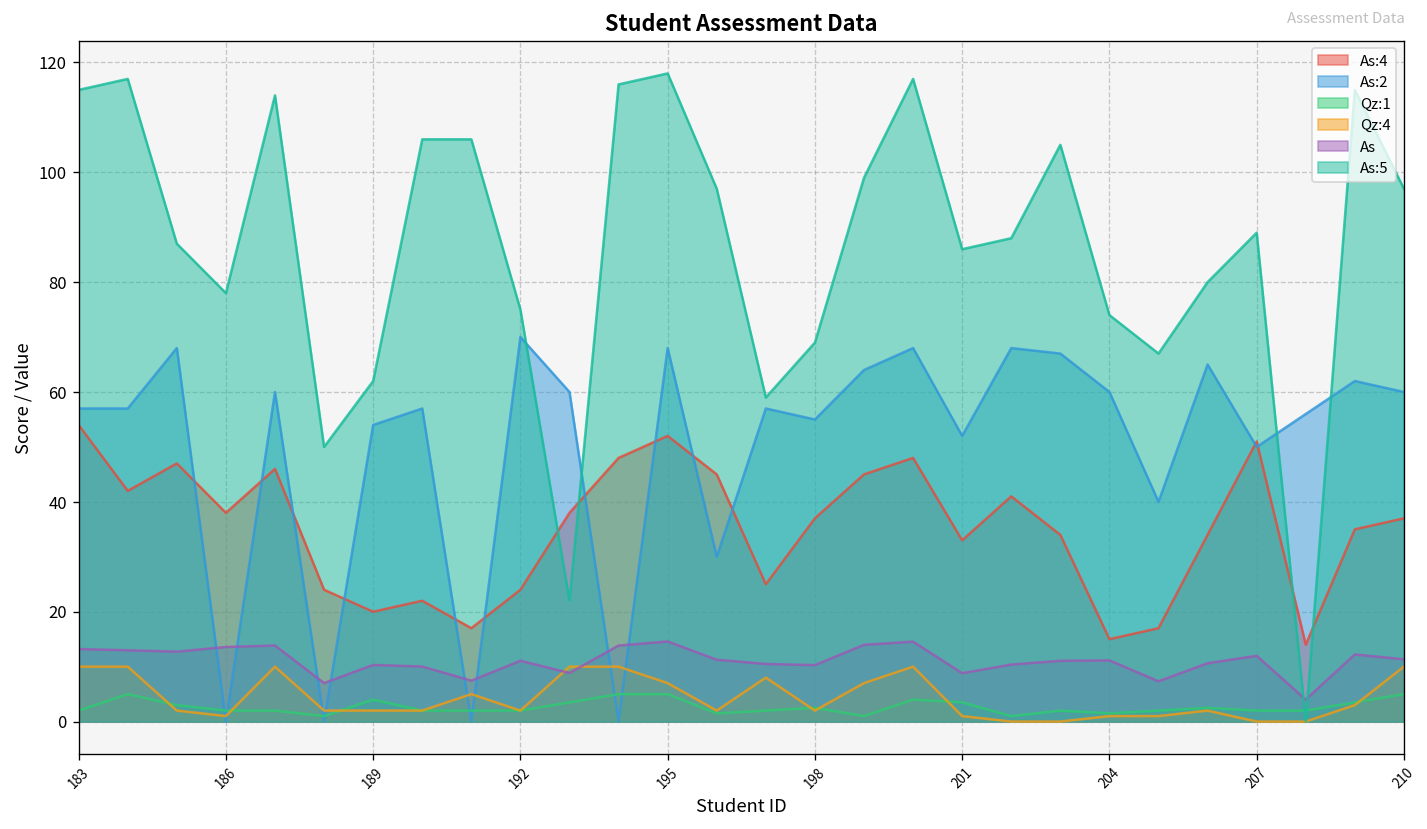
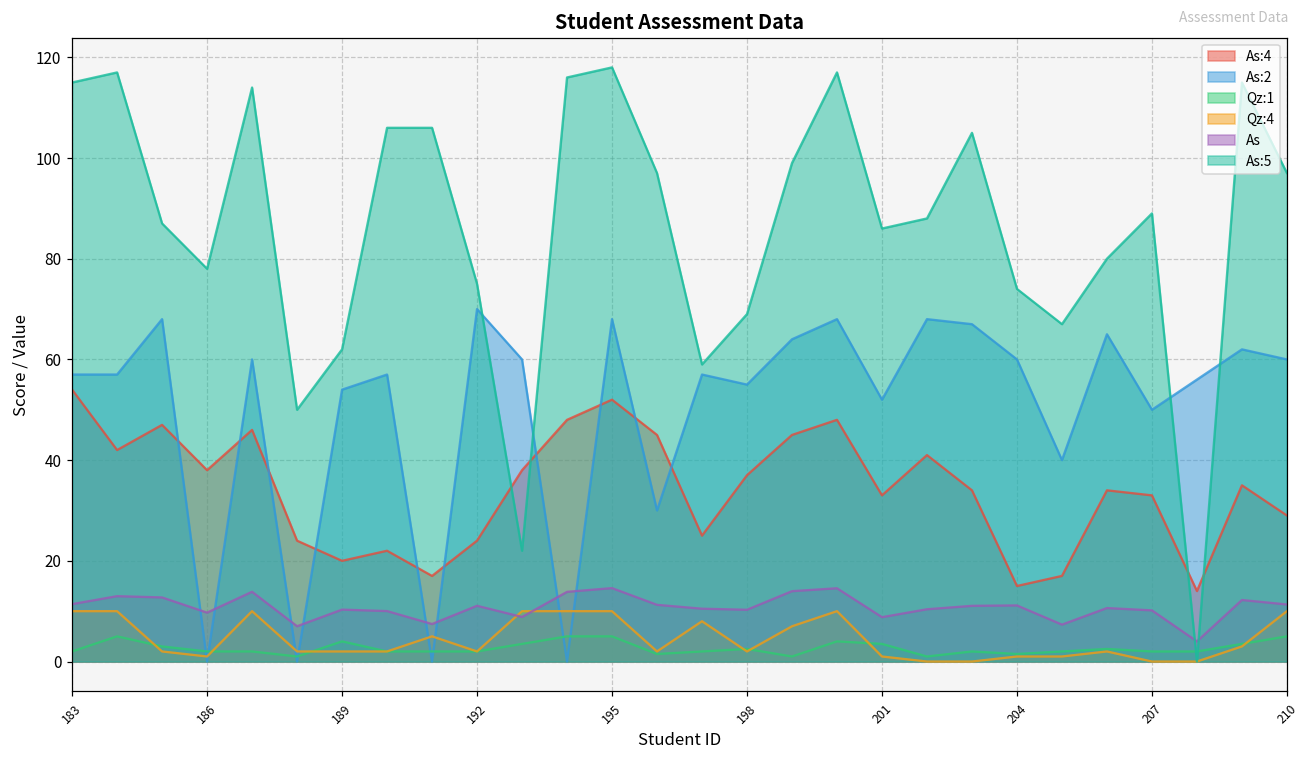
As, 183: 13 -> 11
As, 186: 14 -> 10
Qz:4, 195: 7 -> 10
As:4, 207: 51 -> 33
As, 207: 12 -> 10
As:4, 210: 37 -> 29
